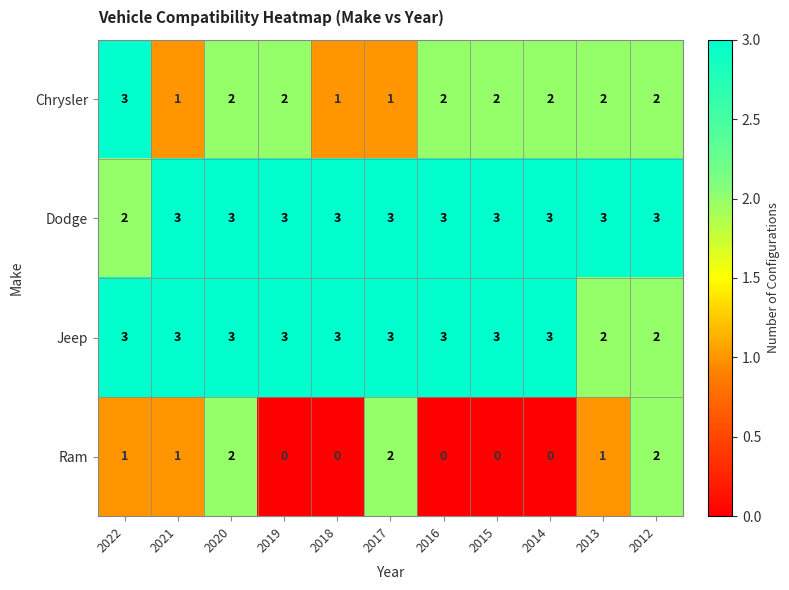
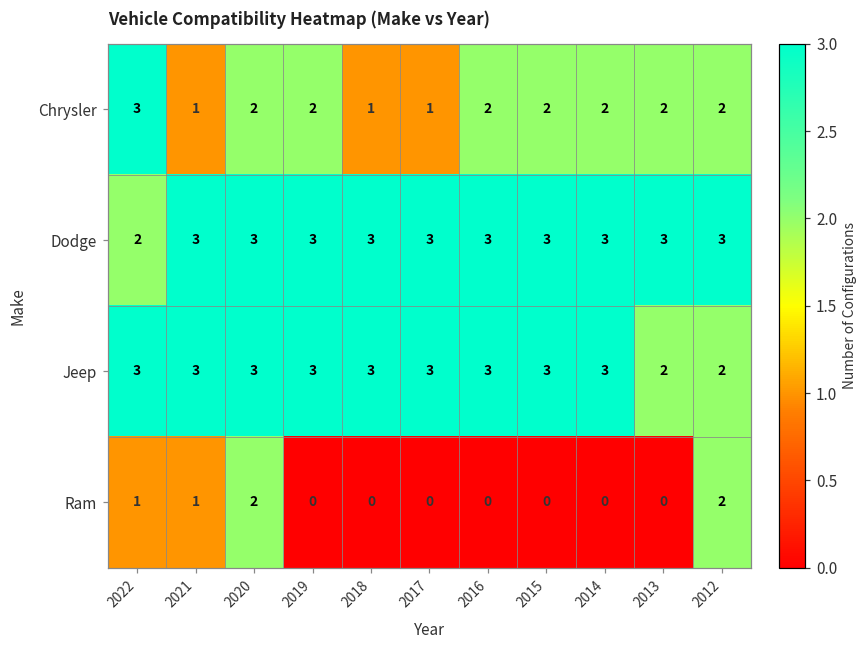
Ram, 2017: 2 -> 0
Ram, 2013: 1 -> 0
